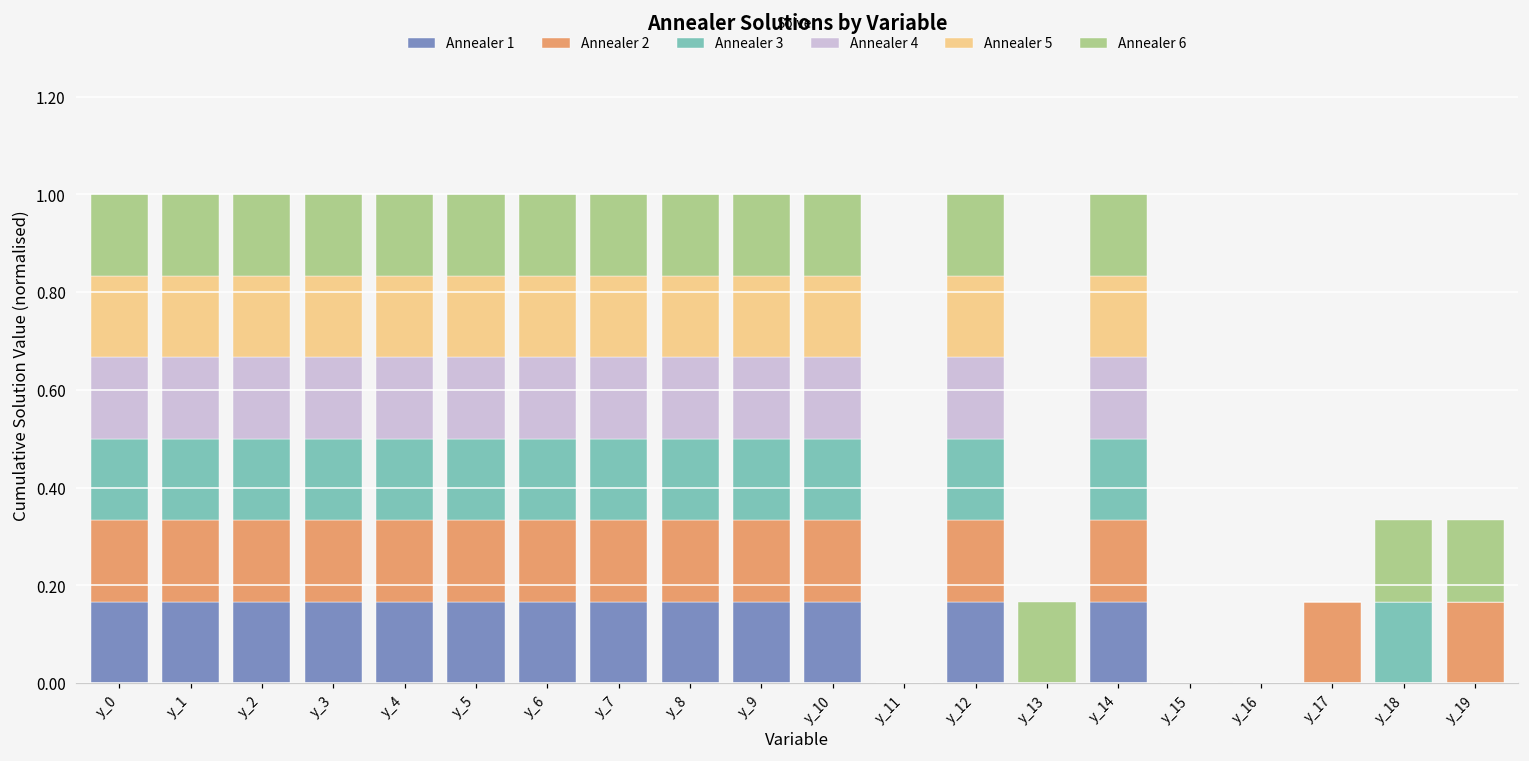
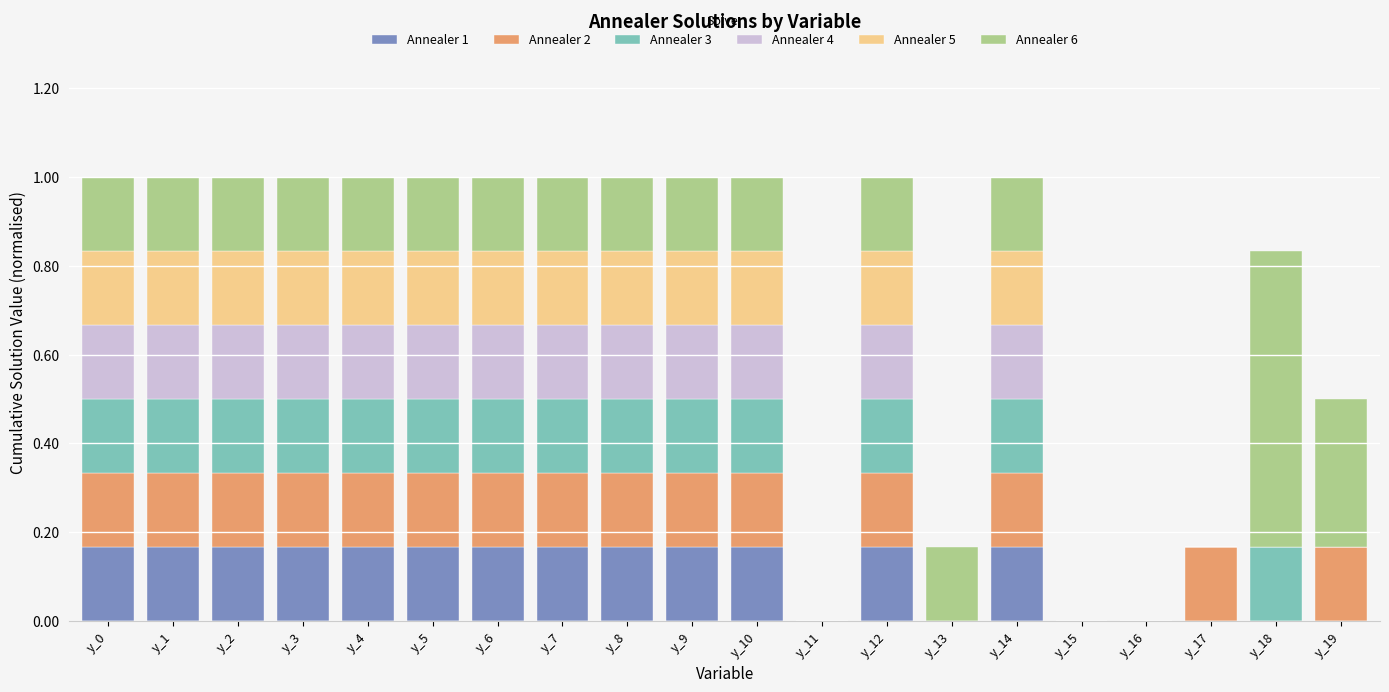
Annealer 6, y_18: 0.17 -> 0.67
Annealer 6, y_19: 0.17 -> 0.33
